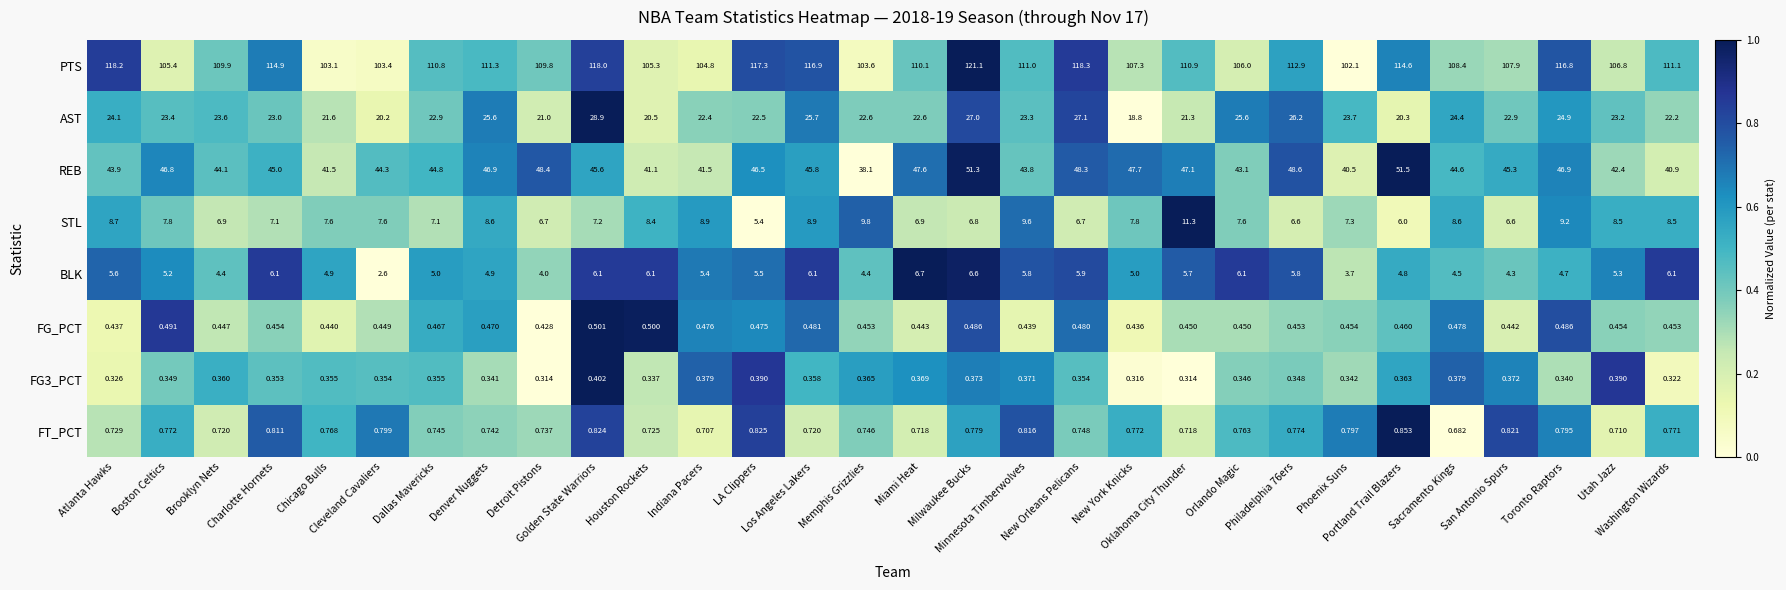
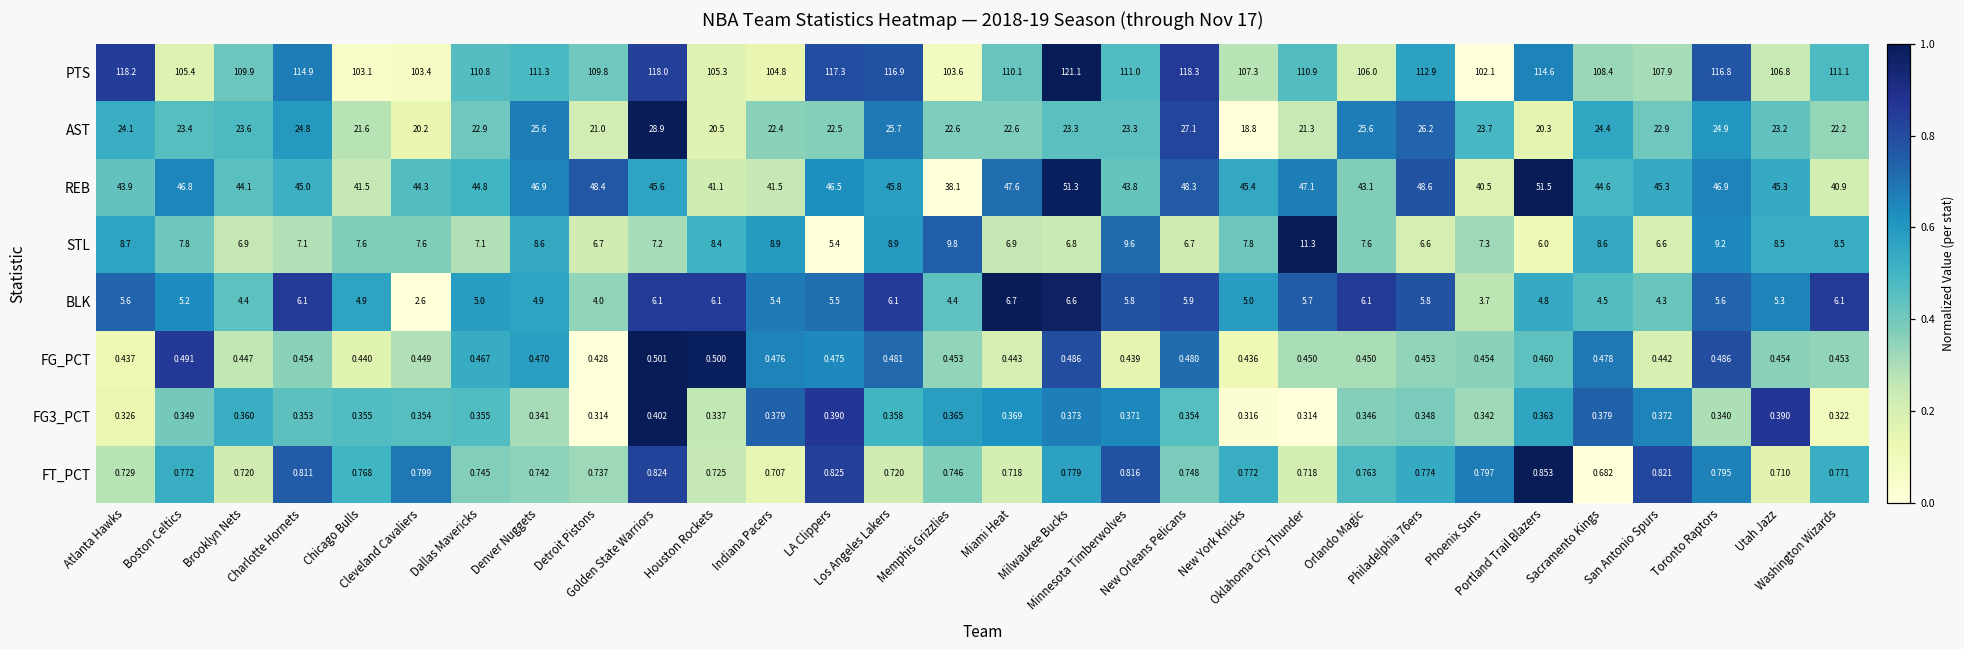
AST, Charlotte Hornets: 23.0 -> 24.8
AST, Milwaukee Bucks: 27.0 -> 23.3
REB, New York Knicks: 47.7 -> 45.4
REB, Utah Jazz: 42.4 -> 45.3
BLK, Toronto Raptors: 4.7 -> 5.6
